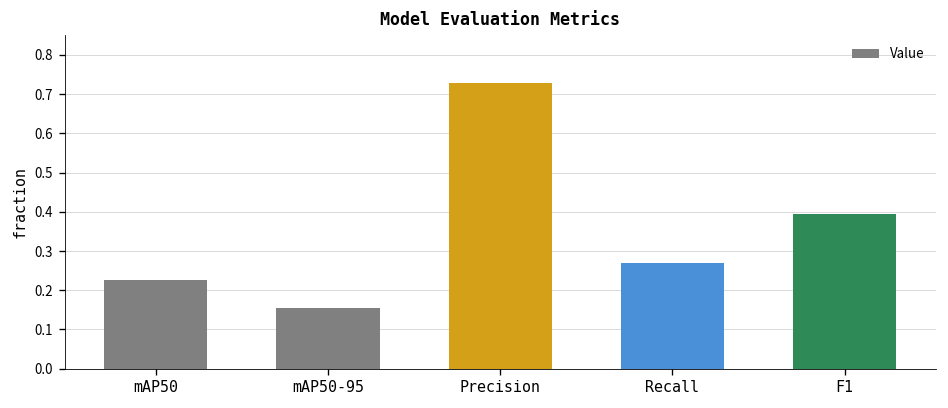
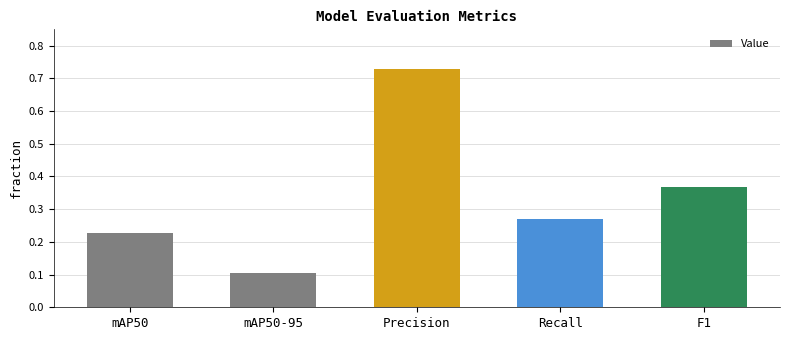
mAP50-95: 0.15 -> 0.11
F1: 0.39 -> 0.37
